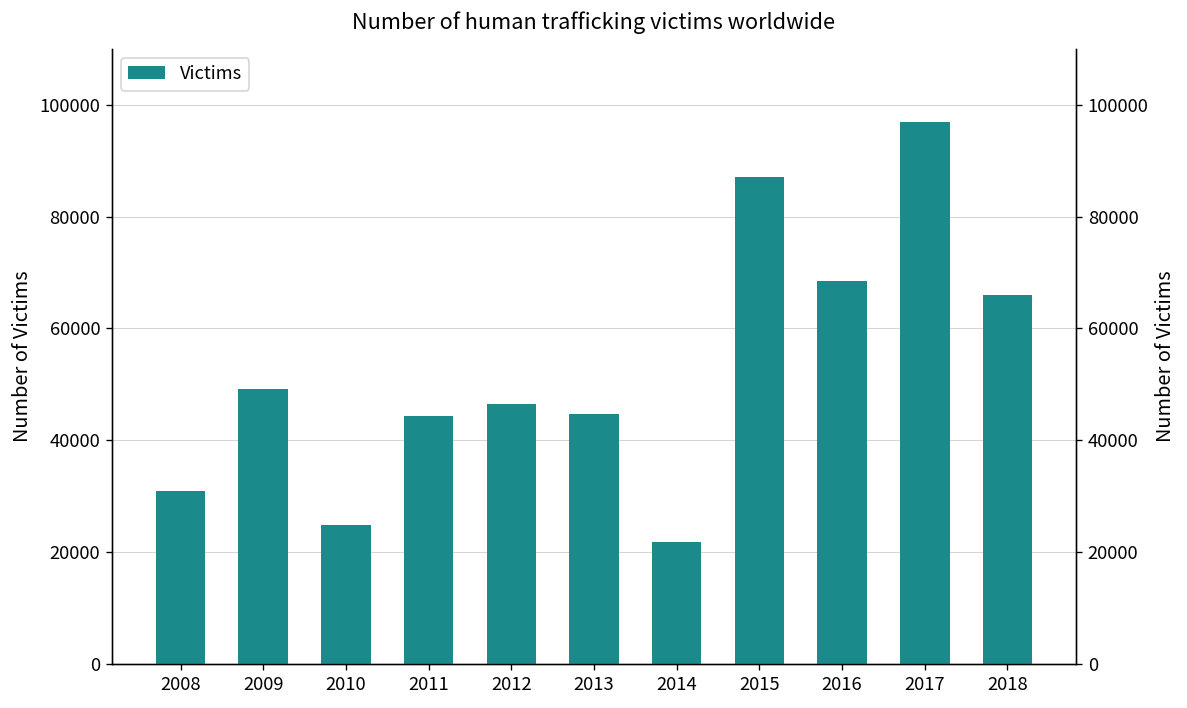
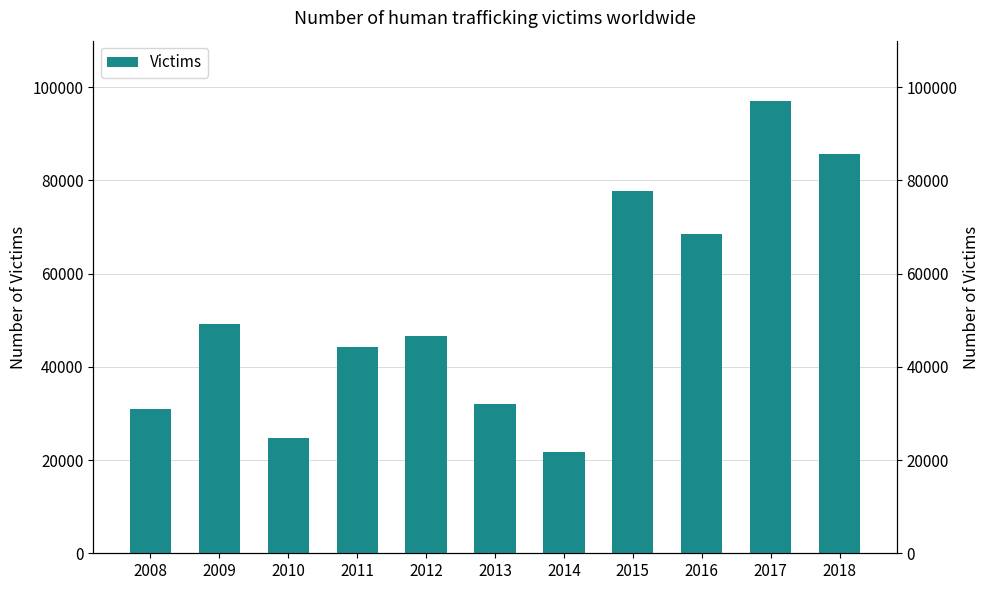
2013: 45000 -> 32000
2015: 87000 -> 78000
2018: 66000 -> 86000
